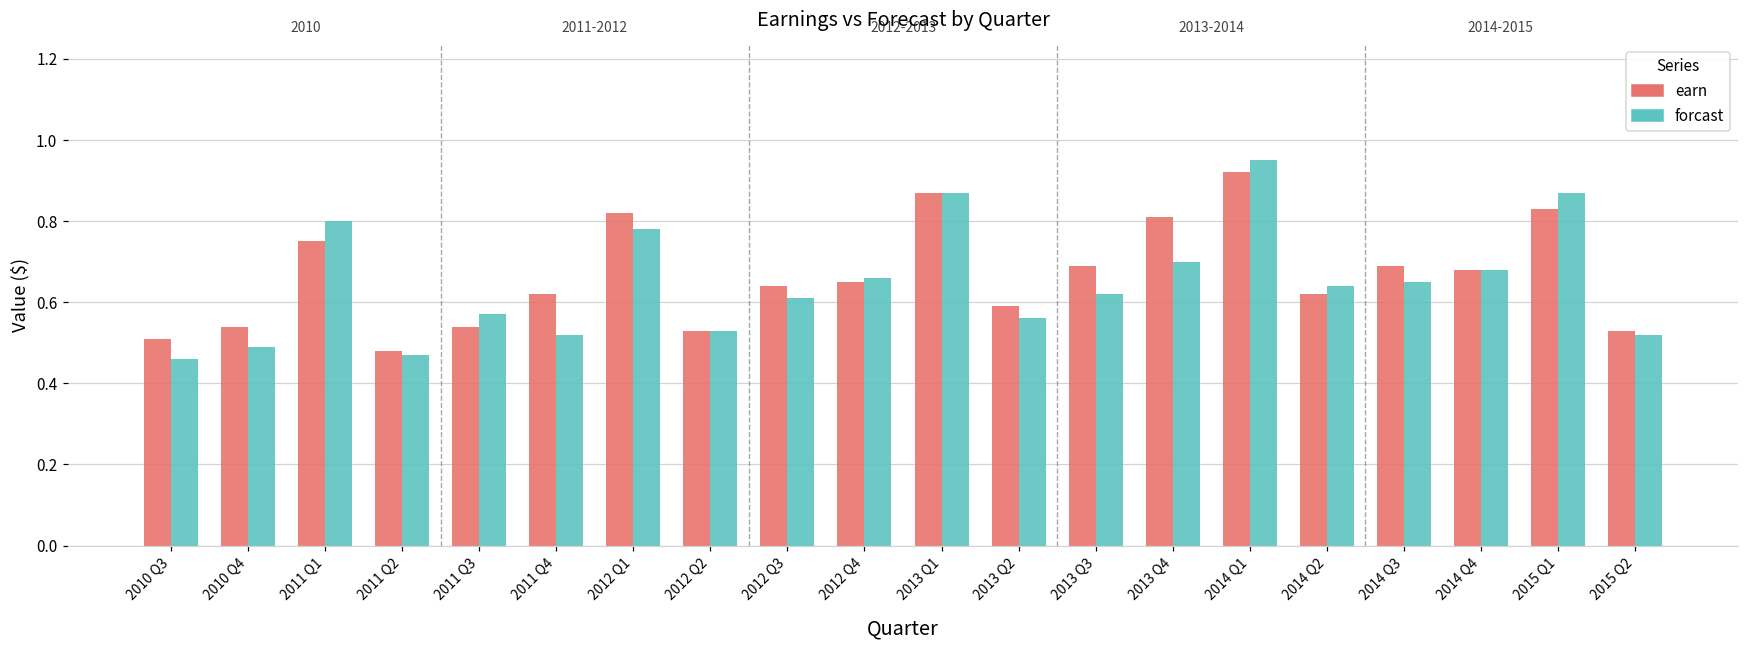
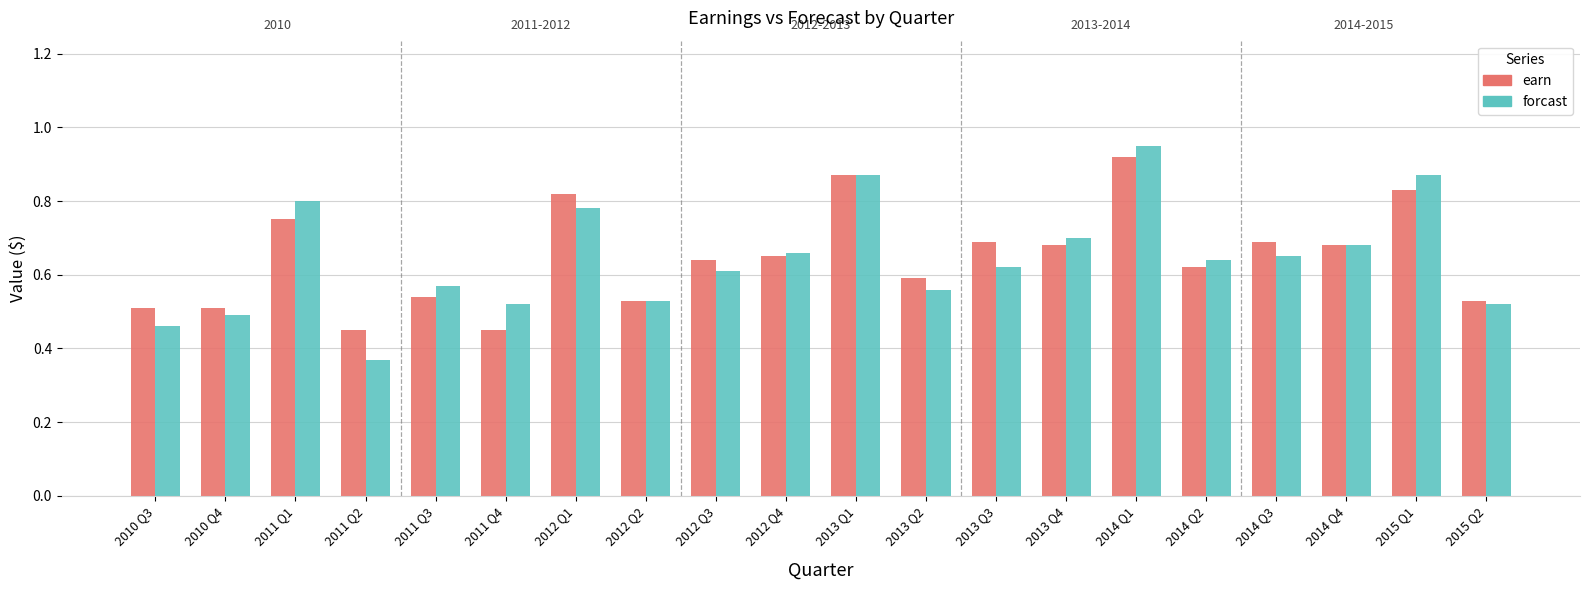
earn, 2010 Q4: 0.54 -> 0.51
earn, 2011 Q2: 0.48 -> 0.45
forcast, 2011 Q2: 0.47 -> 0.37
earn, 2011 Q4: 0.62 -> 0.45
earn, 2013 Q4: 0.81 -> 0.68
